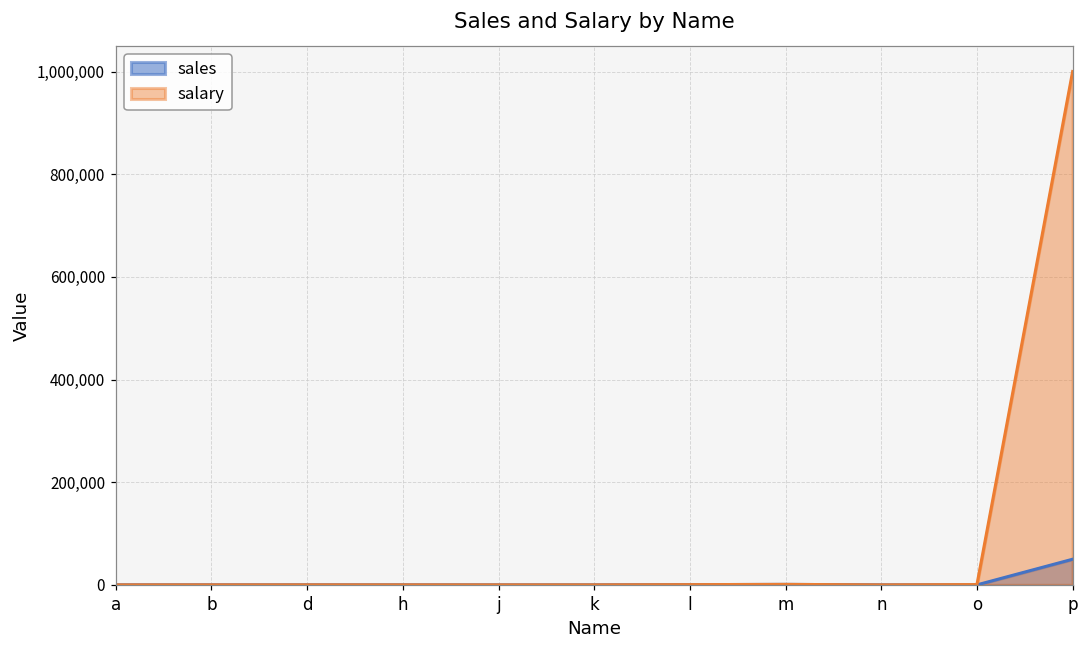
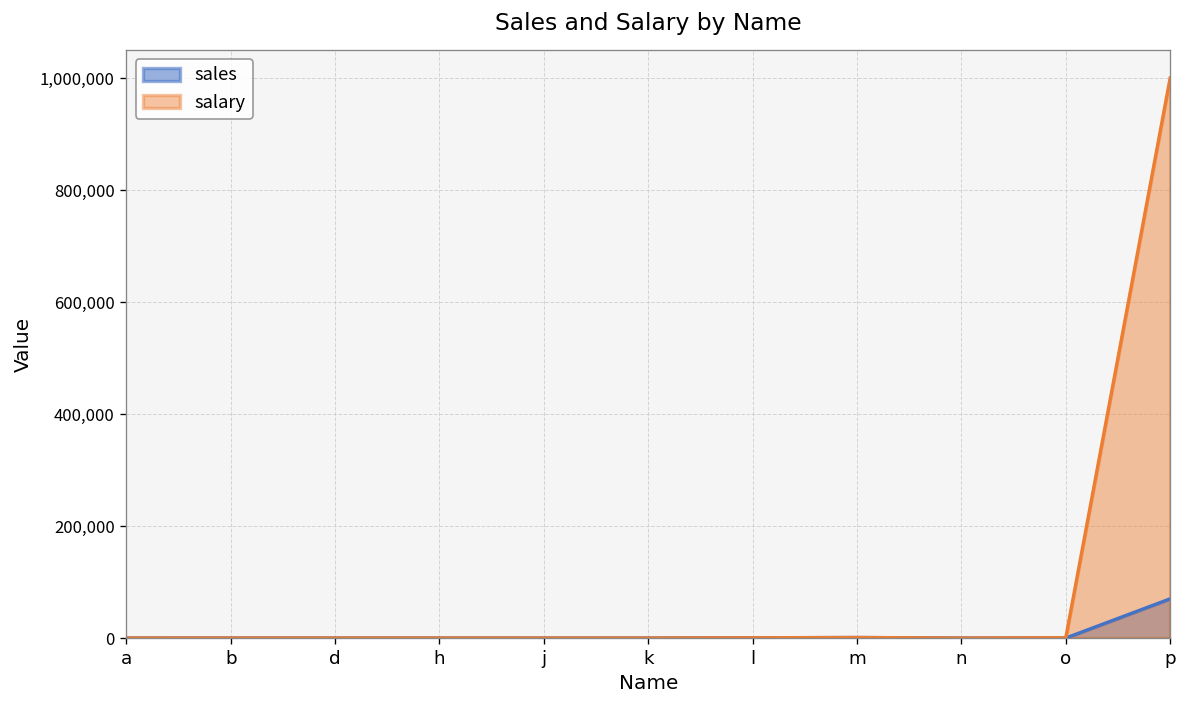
sales, p: 50,000 -> 70,000
